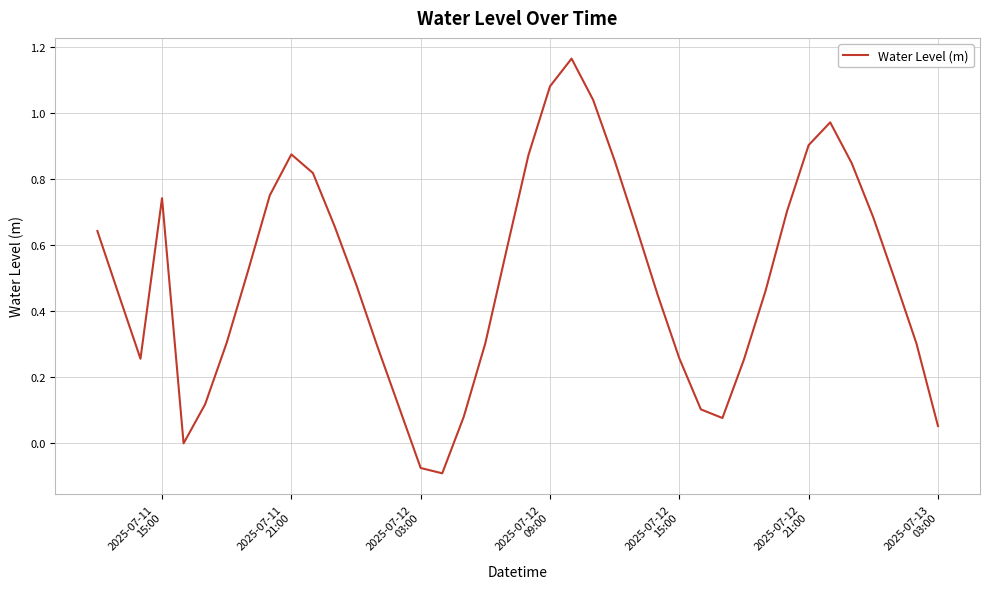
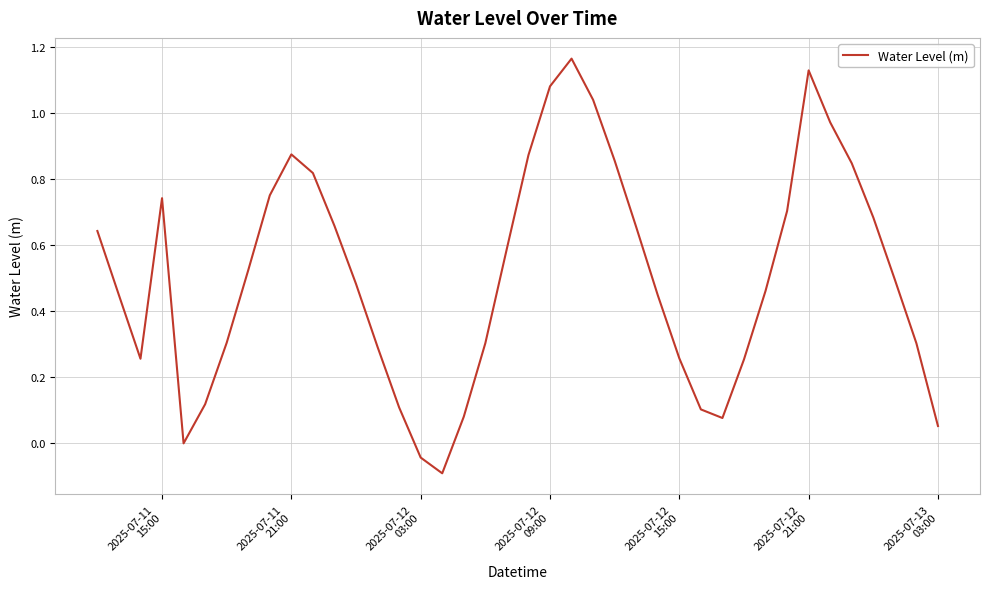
2025-07-12 03:00: -0.07 -> -0.04
2025-07-12 21:00: 0.90 -> 1.13
